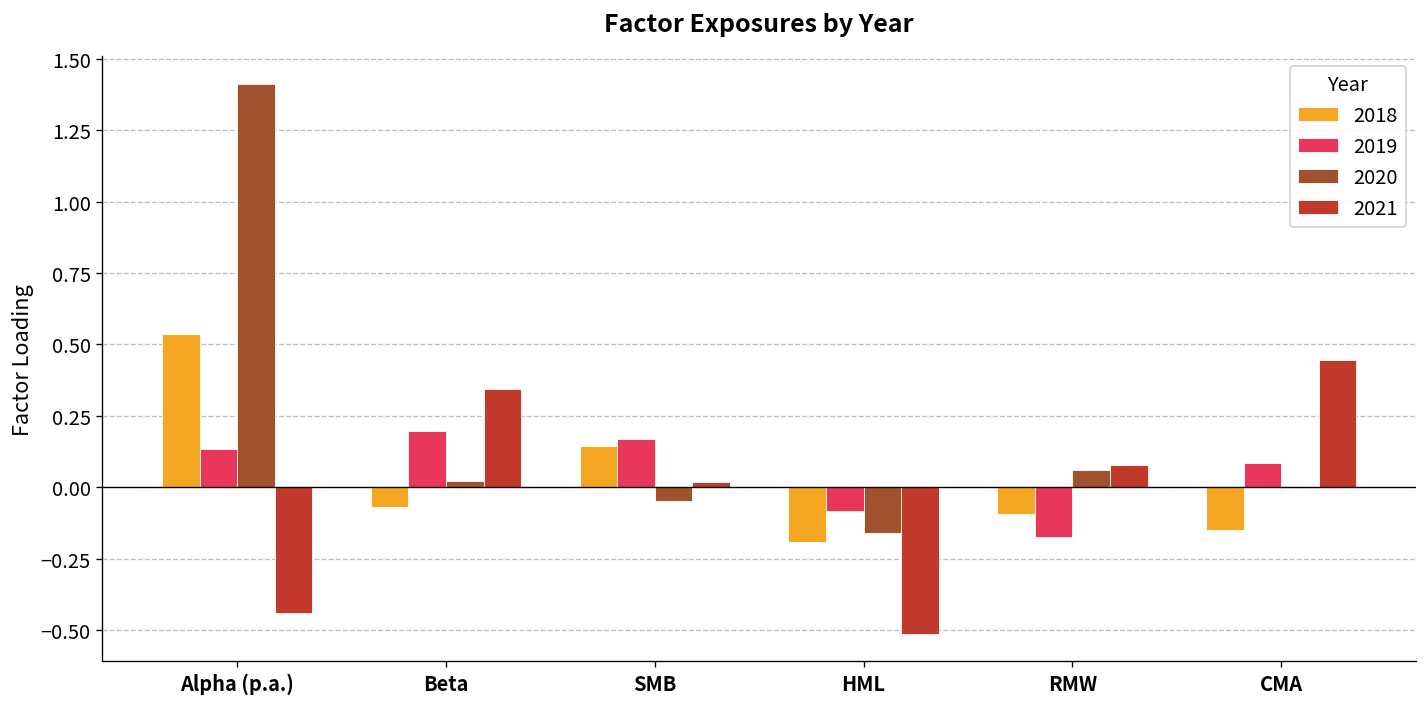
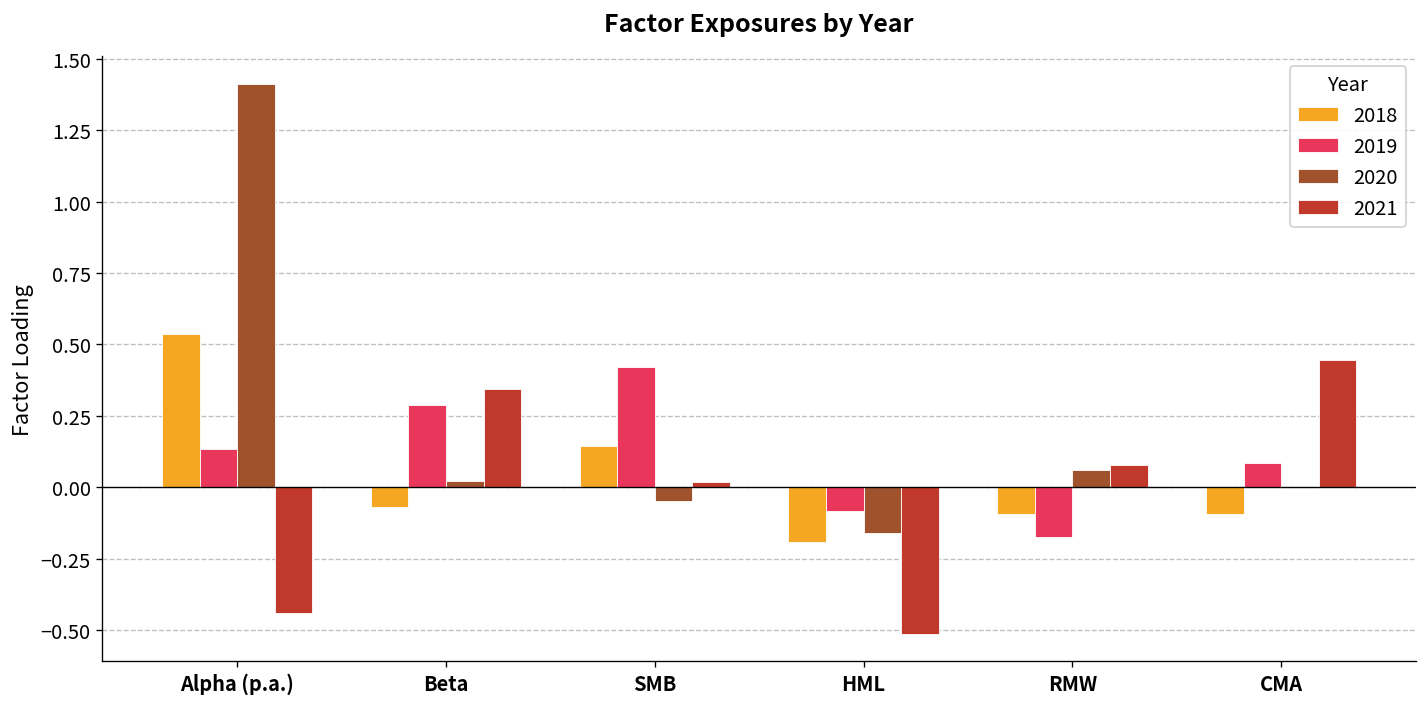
2019, Beta: 0.20 -> 0.29
2019, SMB: 0.17 -> 0.42
2018, CMA: -0.15 -> -0.09
